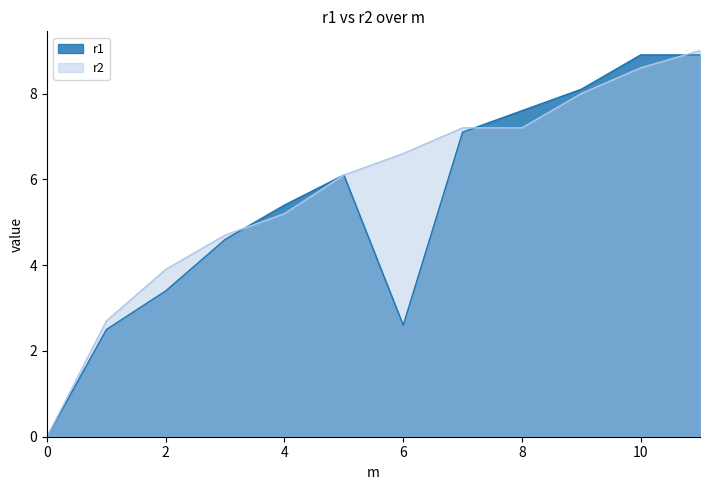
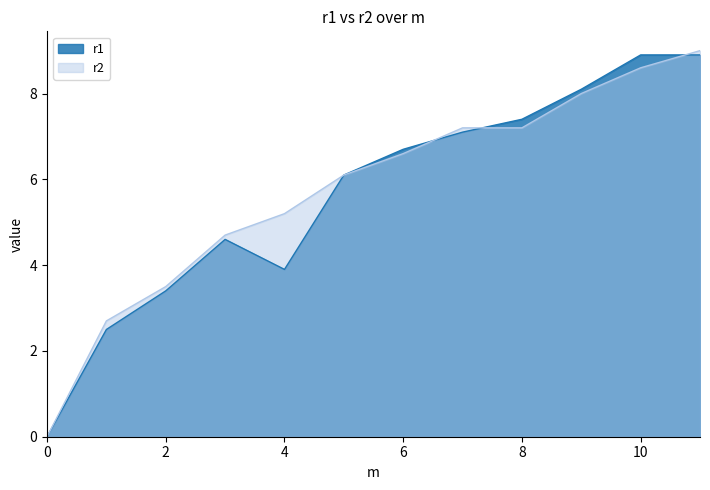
r2, 2: 3.9 -> 3.5
r1, 4: 5.4 -> 3.9
r1, 6: 2.6 -> 6.7
r1, 8: 7.6 -> 7.4
